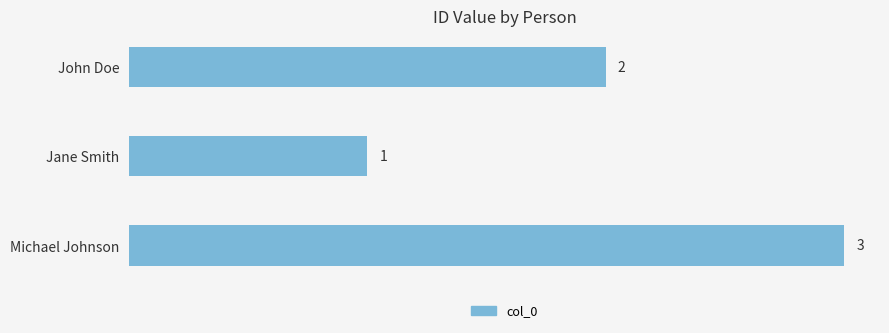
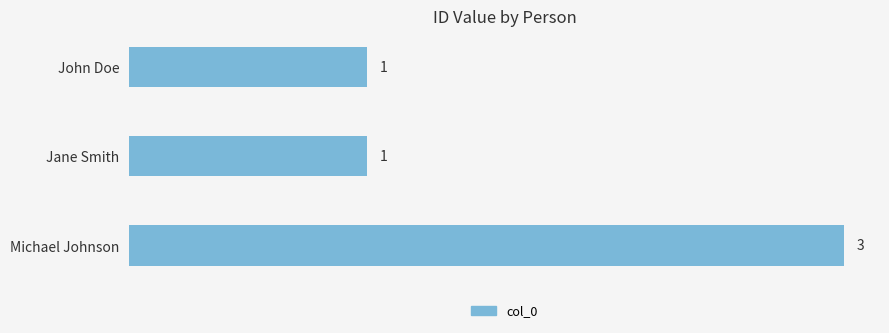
John Doe: 2 -> 1
